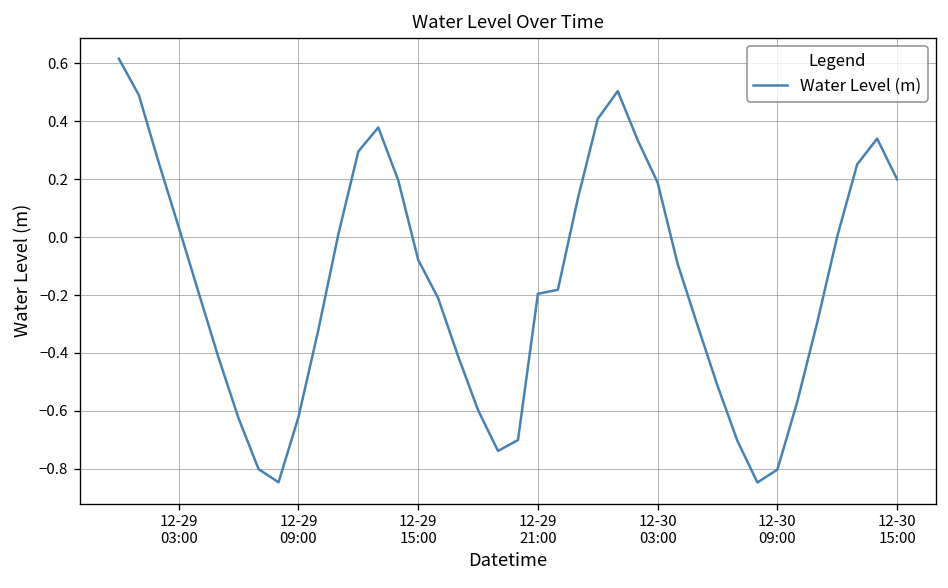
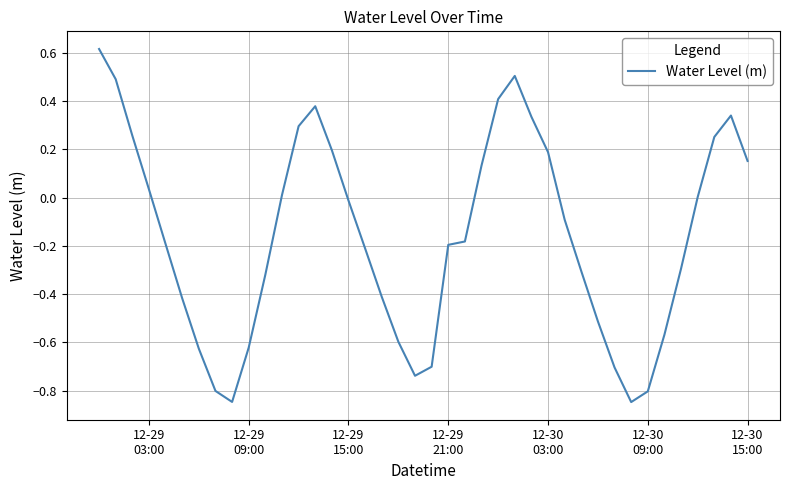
12-29 15:00: -0.08 -> -0.01
12-30 15:00: 0.20 -> 0.15
